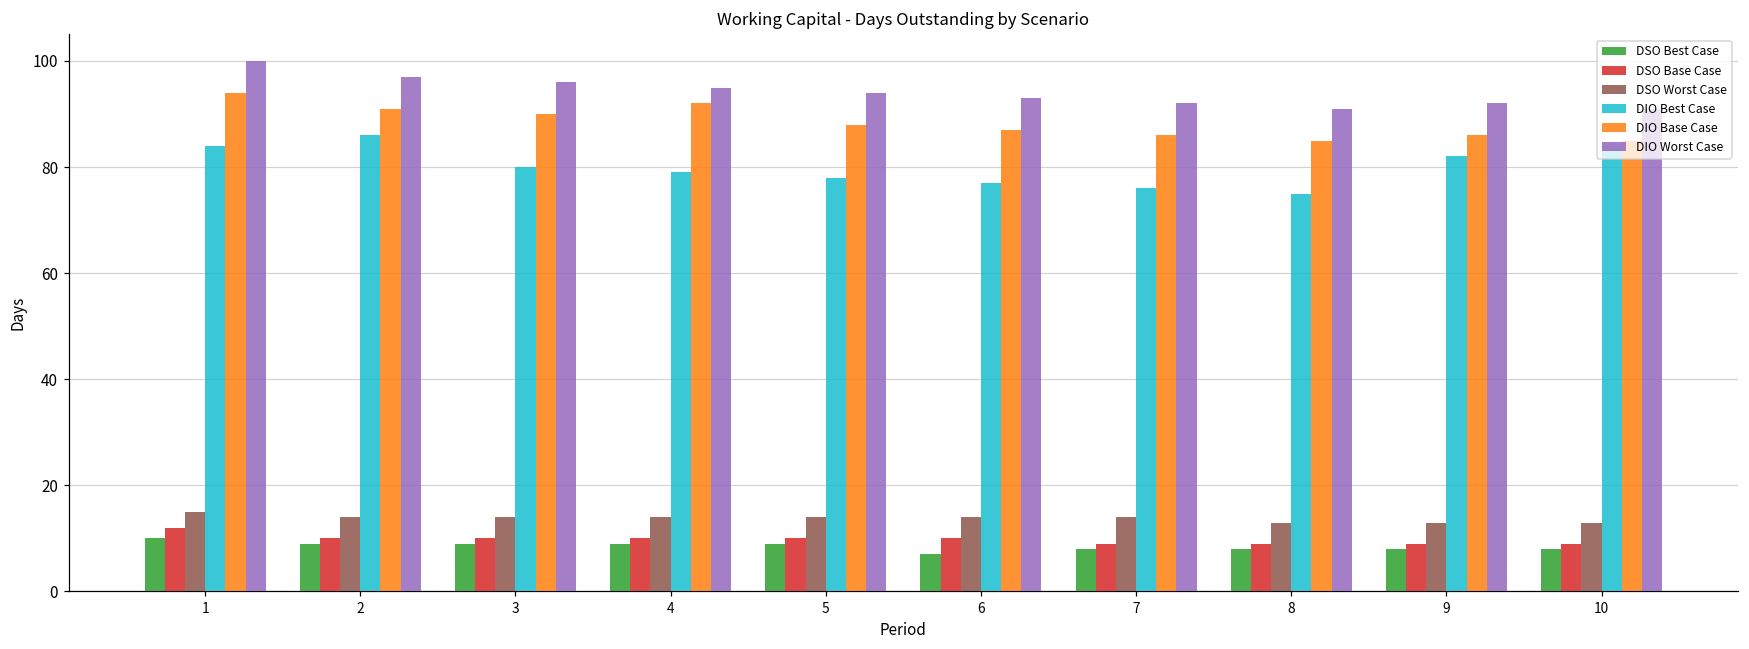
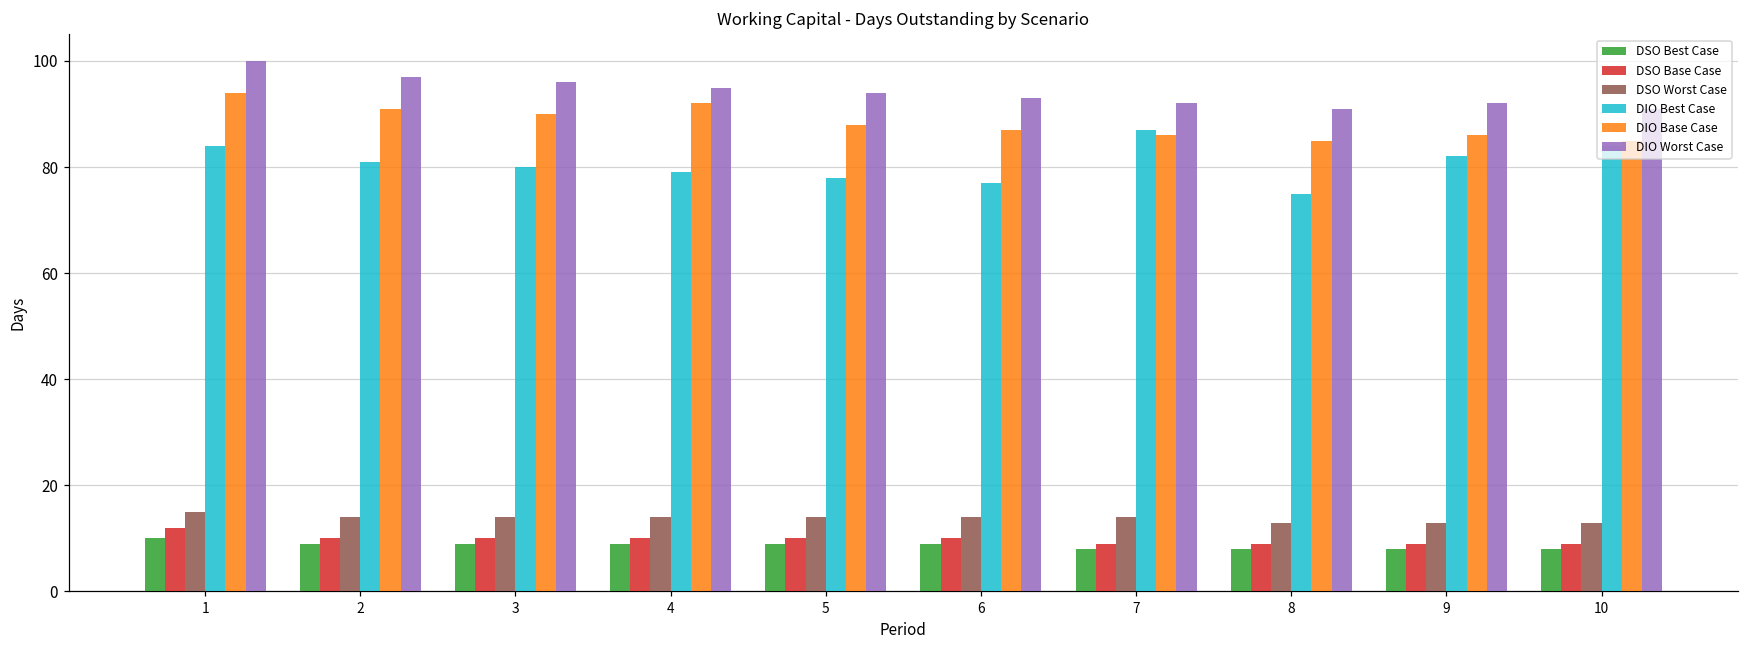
DIO Best Case, 2: 86 -> 81
DSO Best Case, 6: 7 -> 9
DIO Best Case, 7: 76 -> 87
